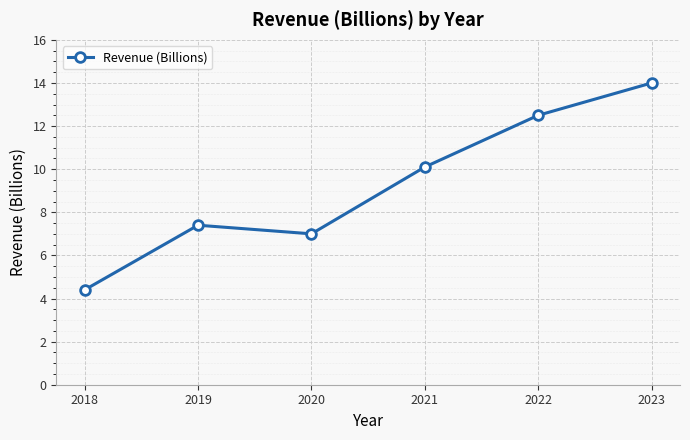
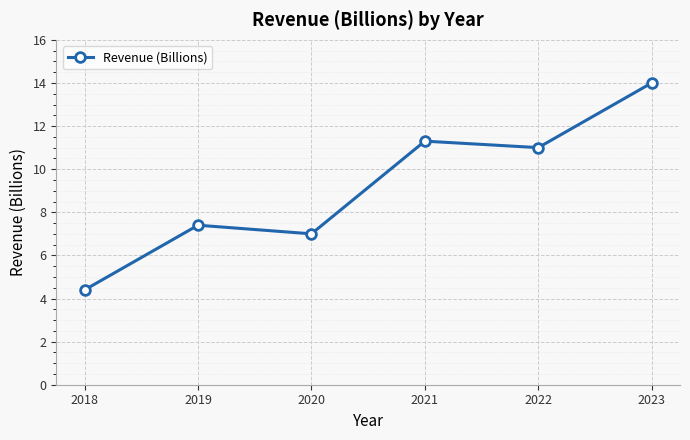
2021: 10.1 -> 11.3
2022: 12.5 -> 11.0
